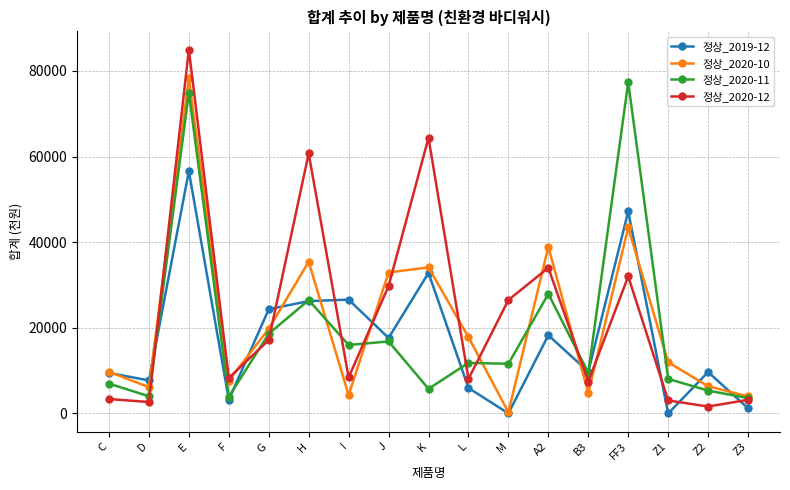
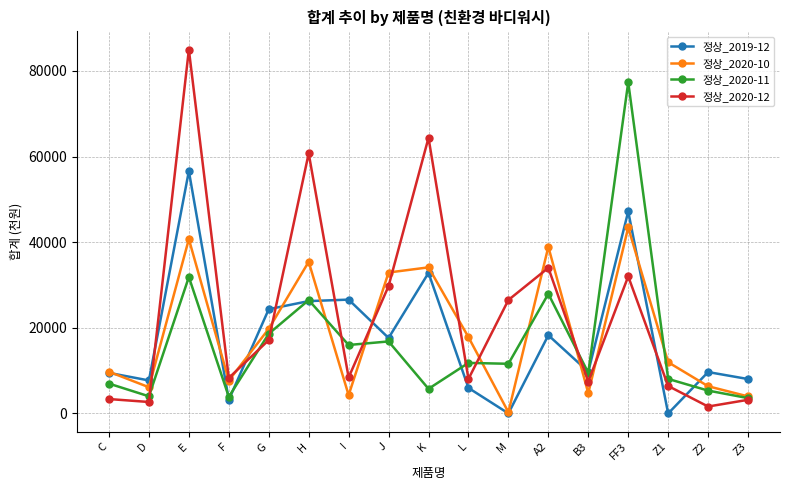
정상_2020-10, E: 78000 -> 41000
정상_2020-11, E: 75000 -> 32000
정상_2020-12, Z1: 3000 -> 6000
정상_2019-12, Z3: 1000 -> 8000
